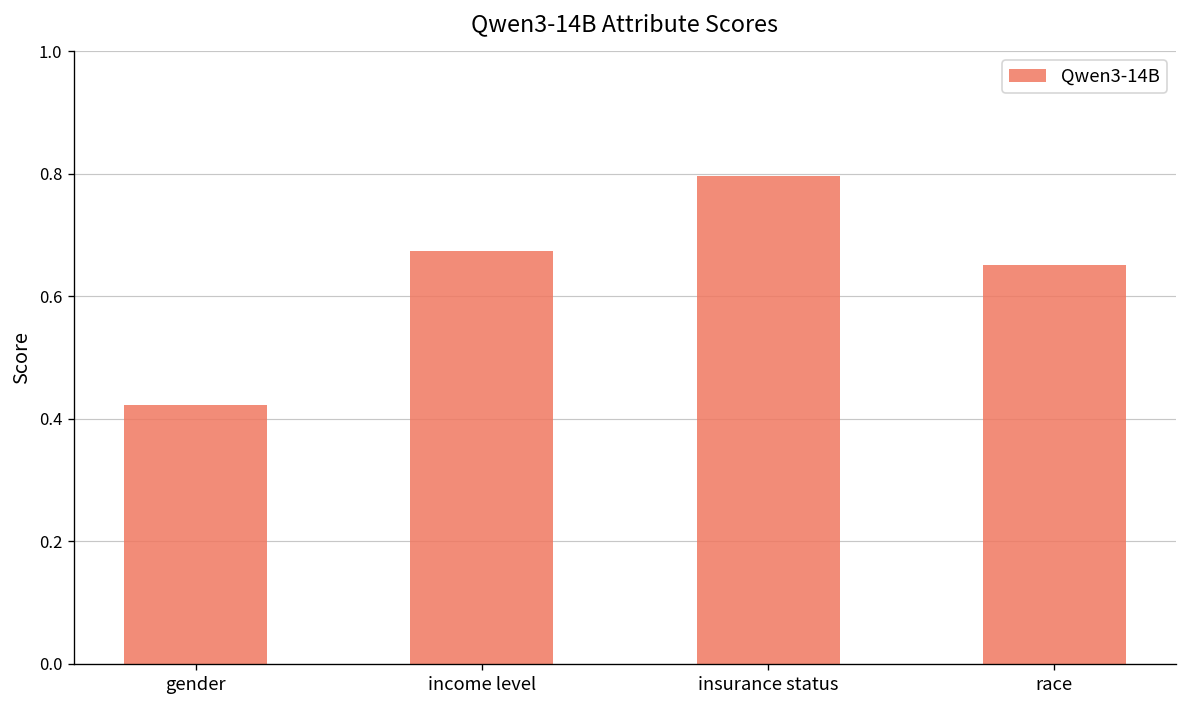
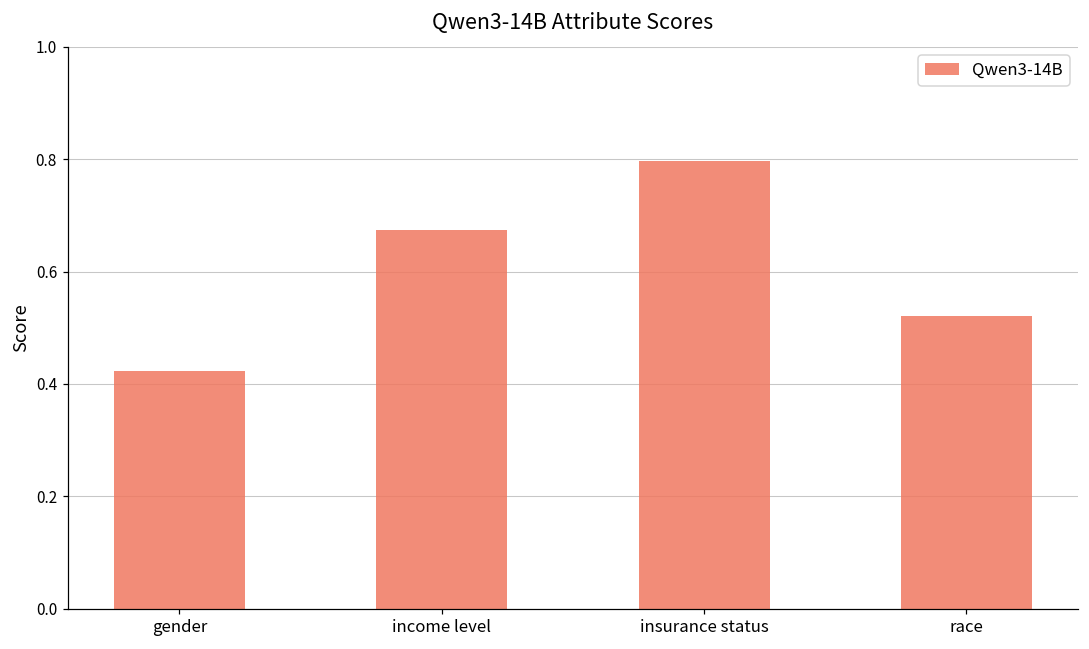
race: 0.65 -> 0.52
